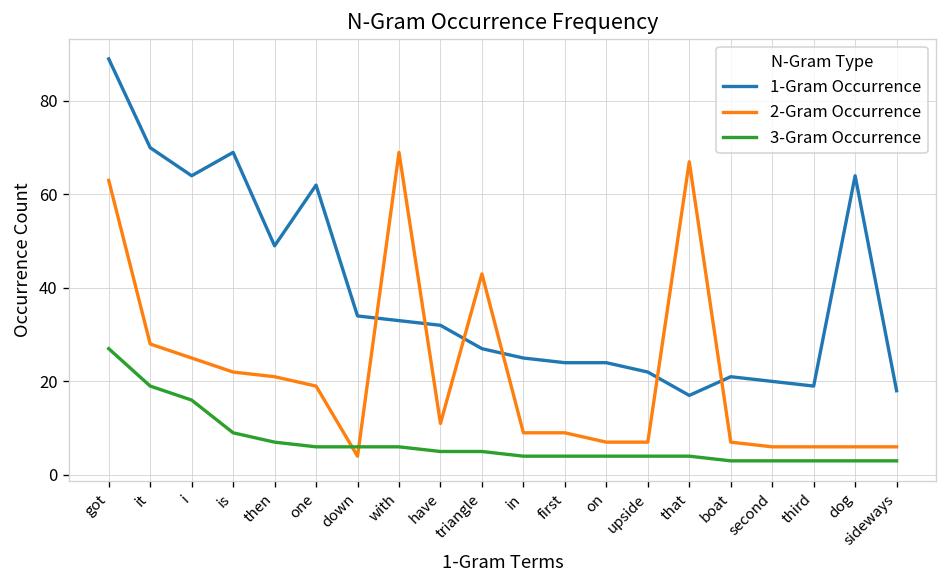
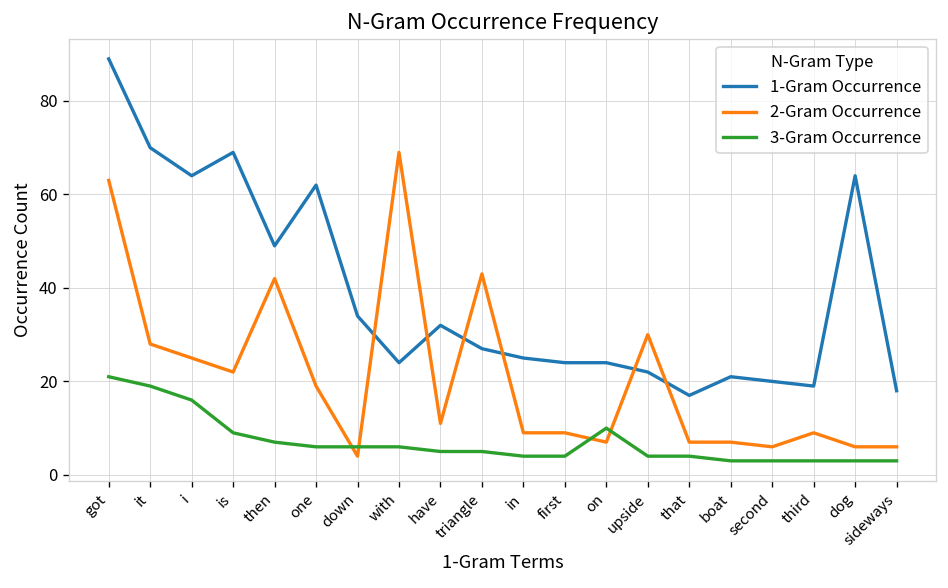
3-Gram Occurrence, got: 27 -> 21
2-Gram Occurrence, then: 21 -> 42
1-Gram Occurrence, with: 33 -> 24
3-Gram Occurrence, on: 4 -> 10
2-Gram Occurrence, upside: 7 -> 30
2-Gram Occurrence, that: 67 -> 7
2-Gram Occurrence, third: 6 -> 9
